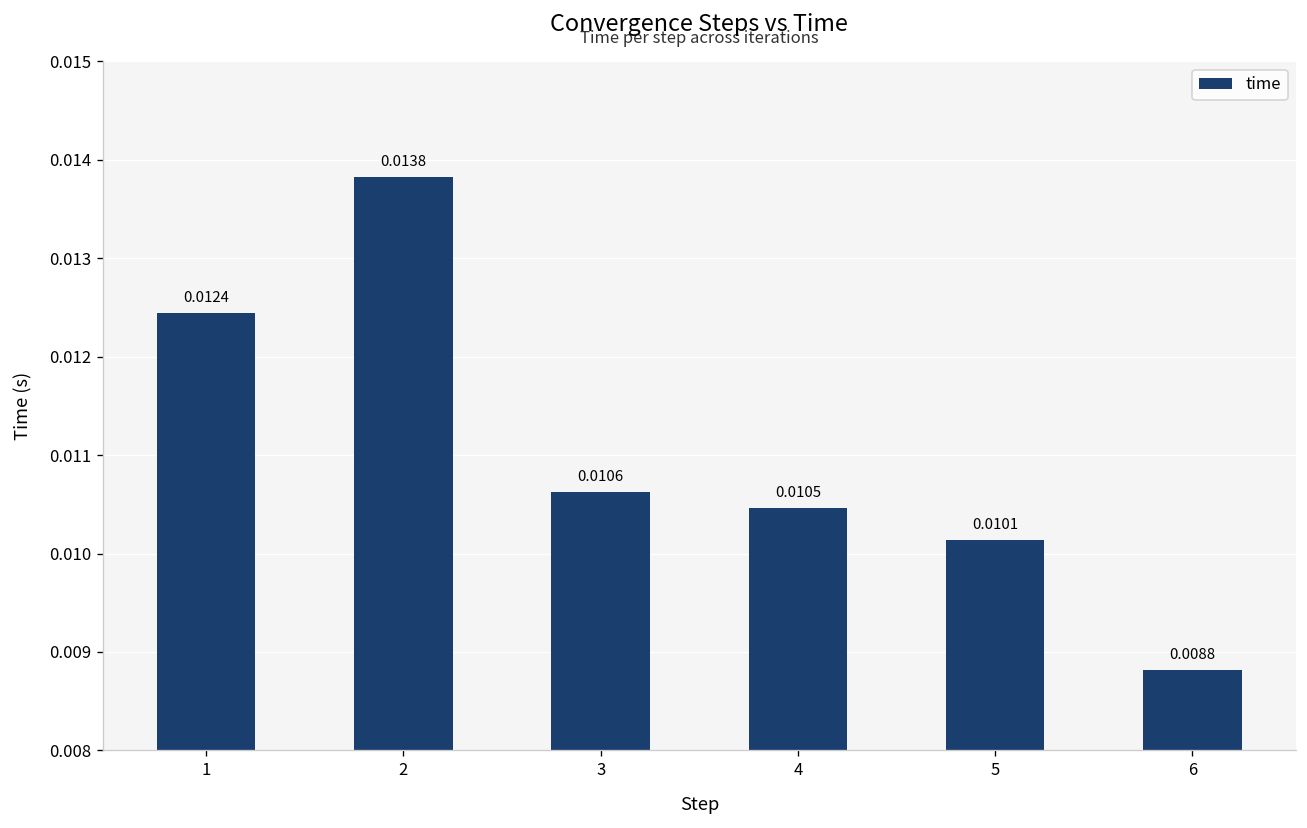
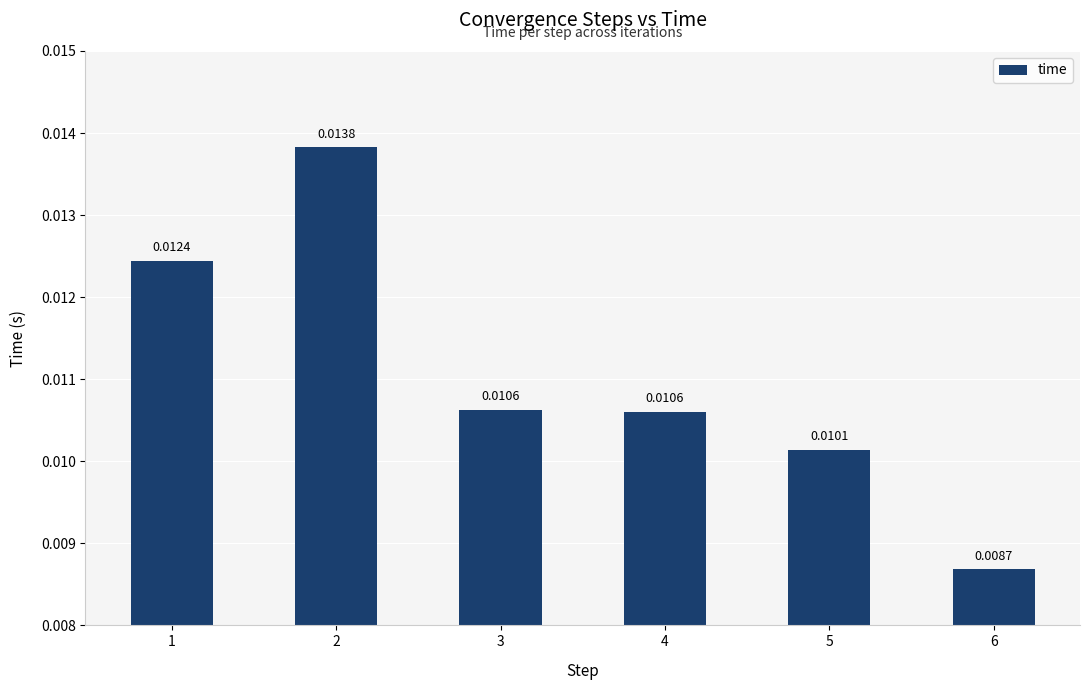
4: 0.0105 -> 0.0106
6: 0.0088 -> 0.0087
